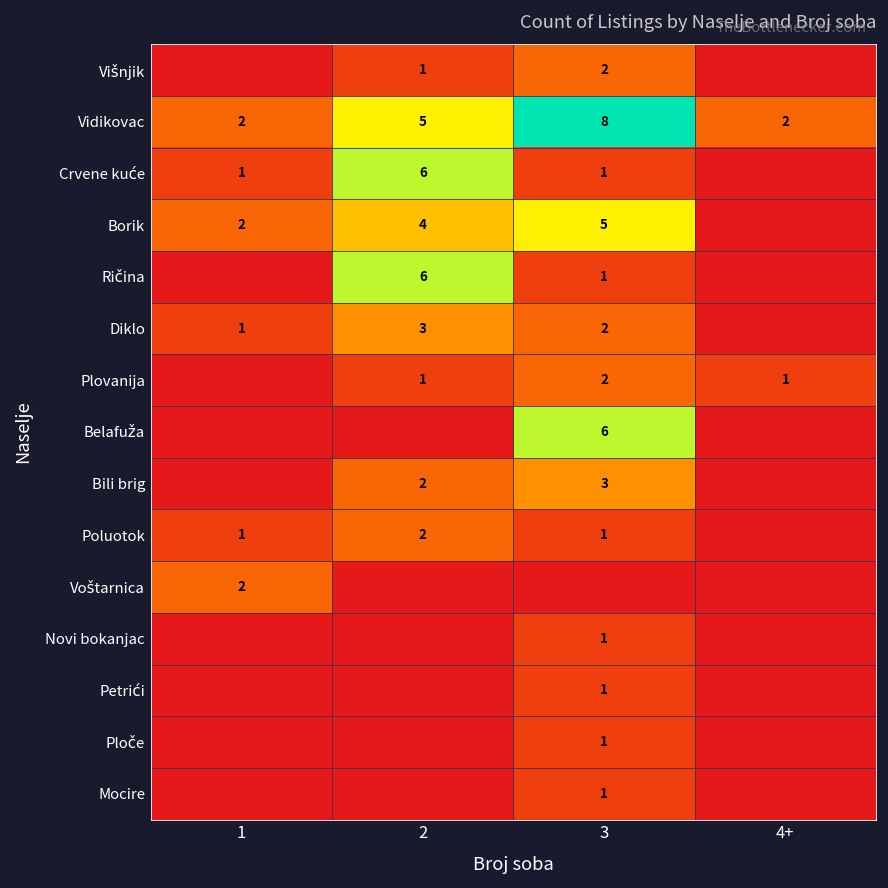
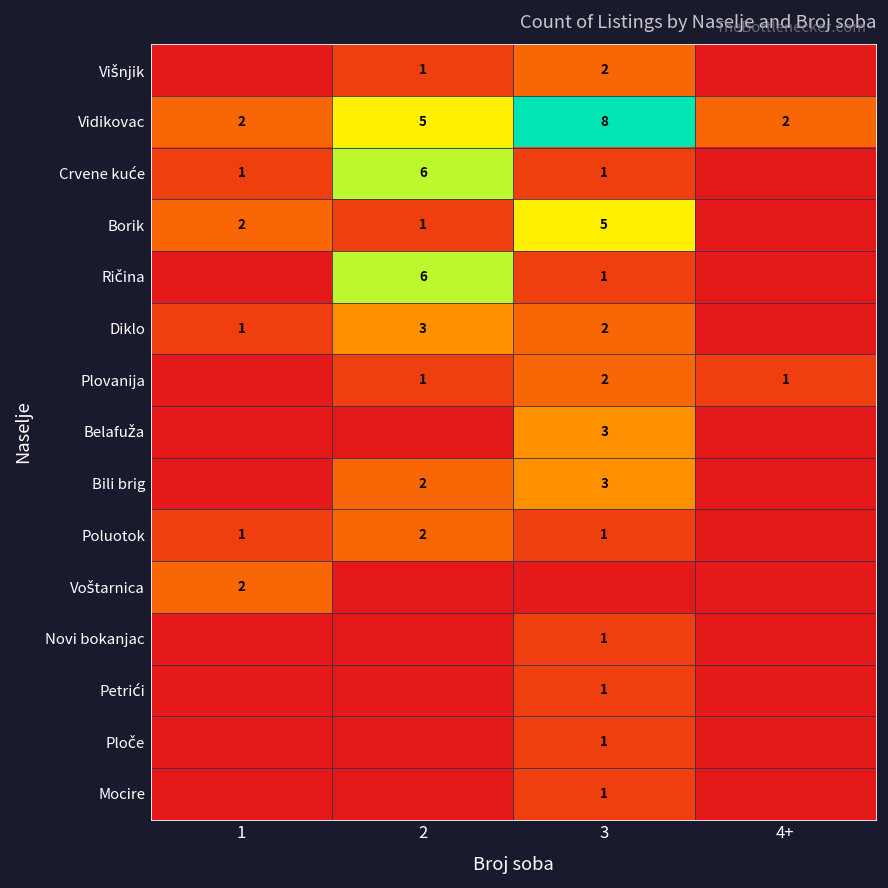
Borik, 2: 4 -> 1
Belafuža, 3: 6 -> 3
